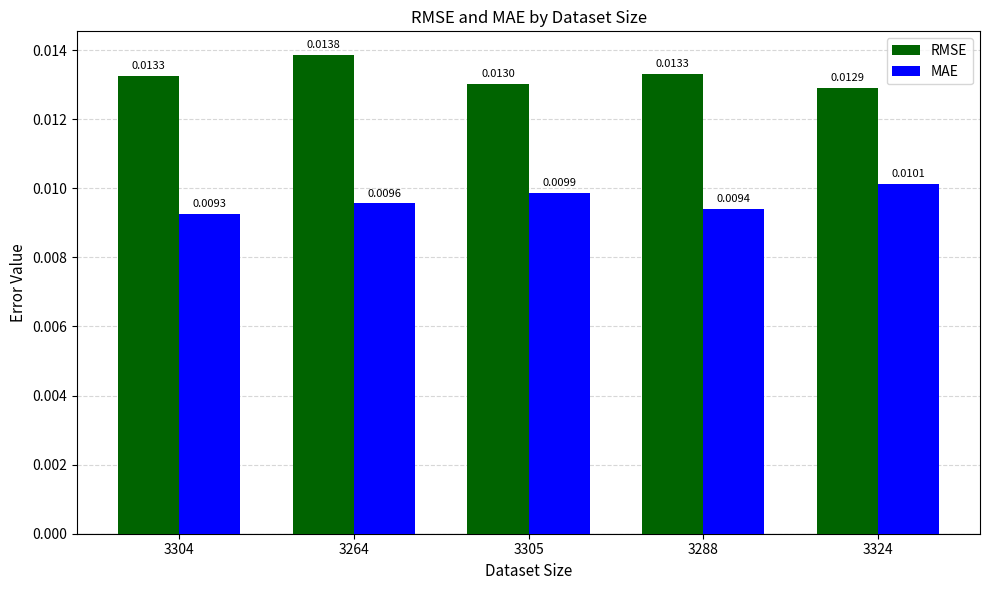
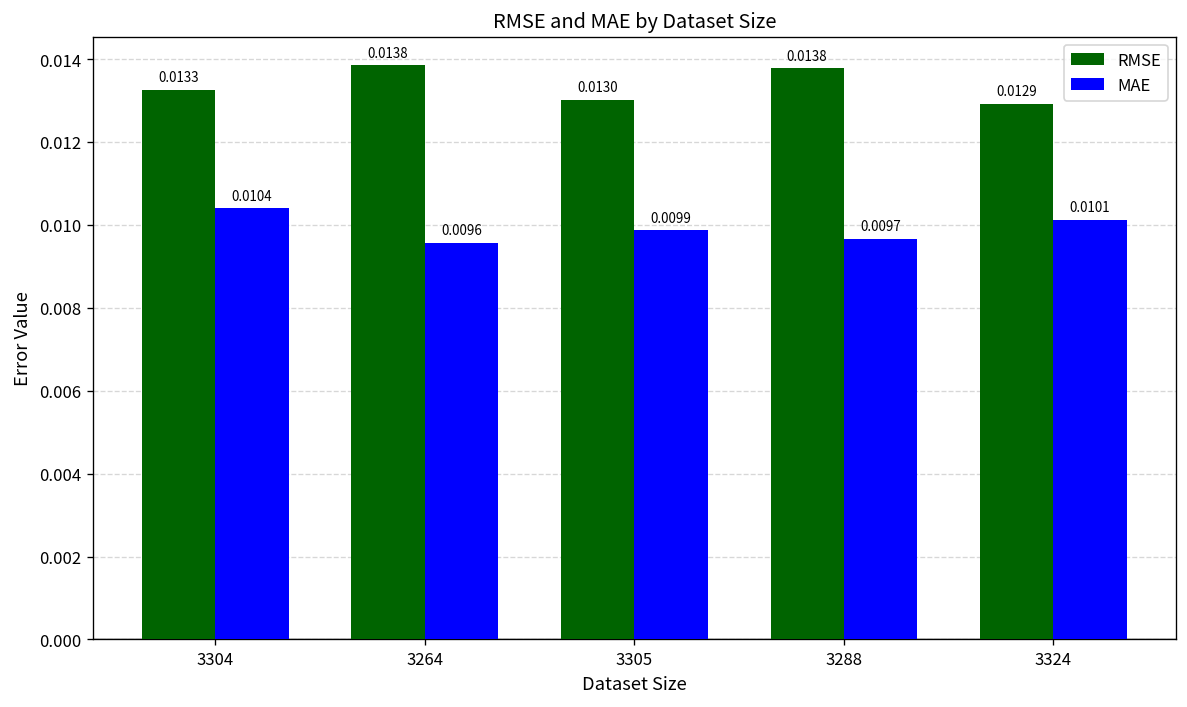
MAE, 3304: 0.0093 -> 0.0104
RMSE, 3288: 0.0133 -> 0.0138
MAE, 3288: 0.0094 -> 0.0097
